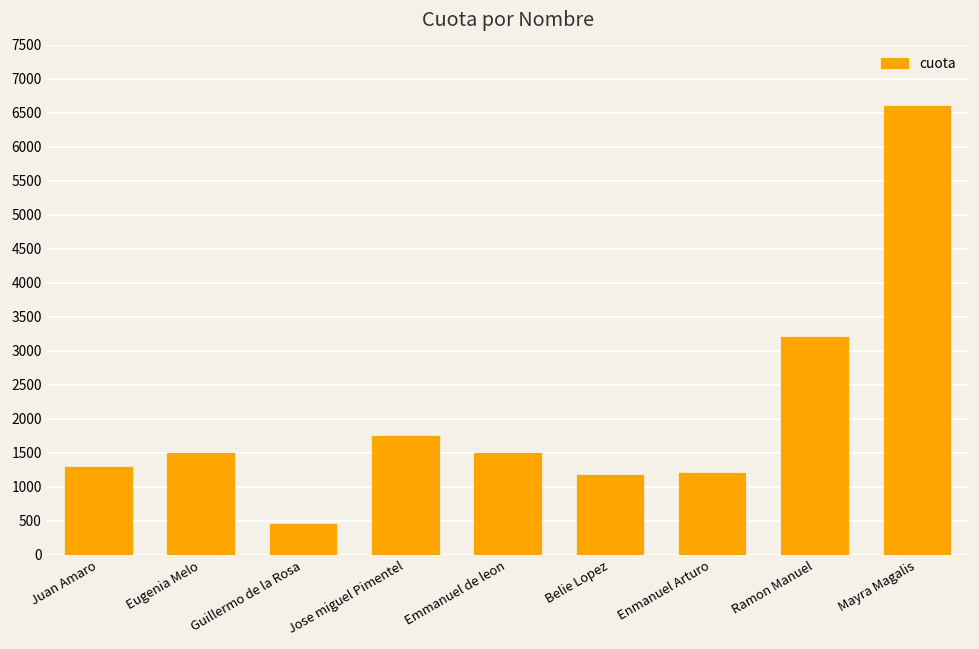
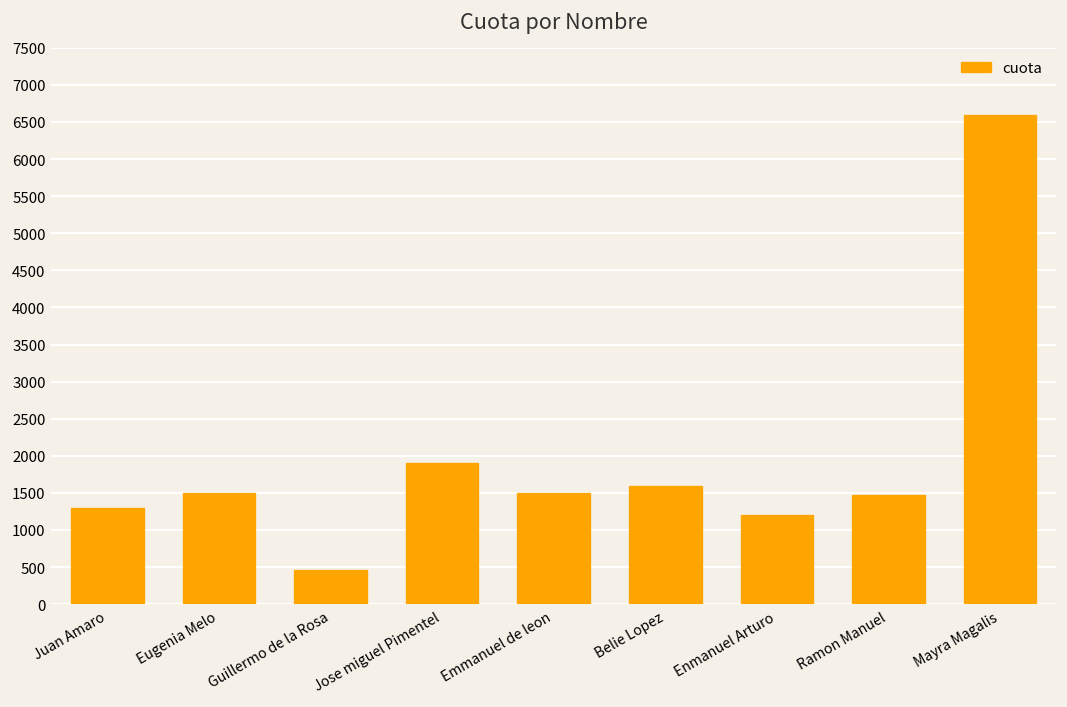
Jose miguel Pimentel: 1800 -> 1900
Belie Lopez: 1200 -> 1600
Ramon Manuel: 3200 -> 1500
